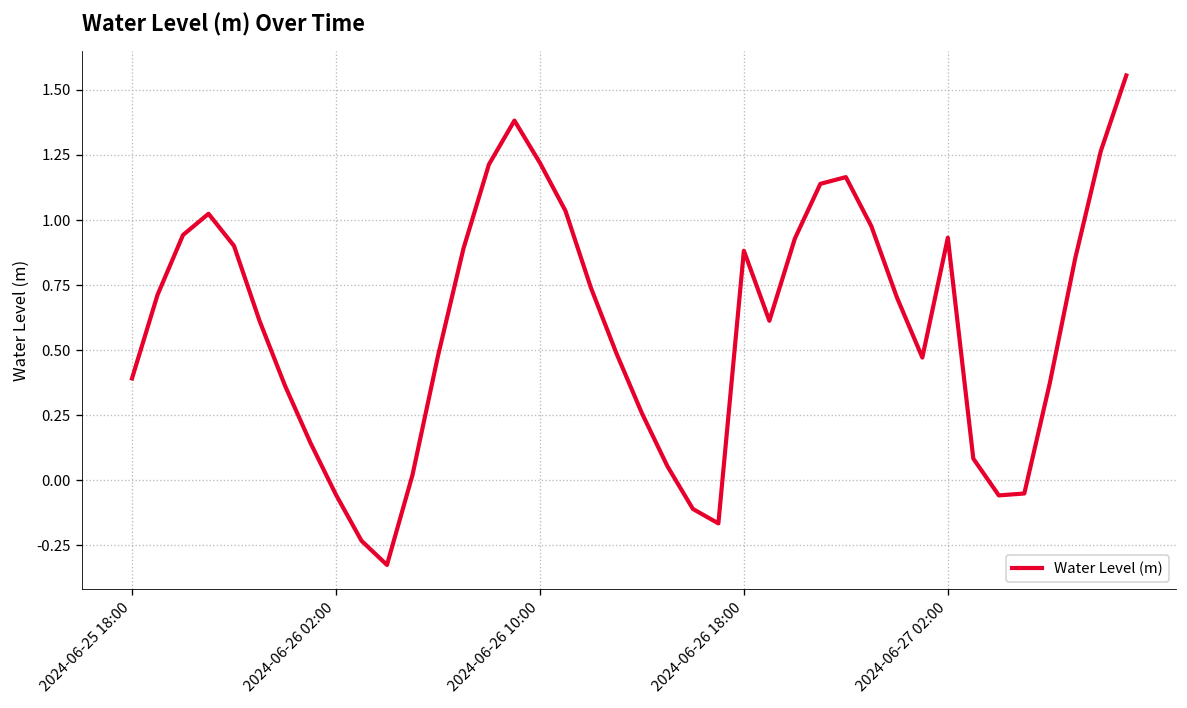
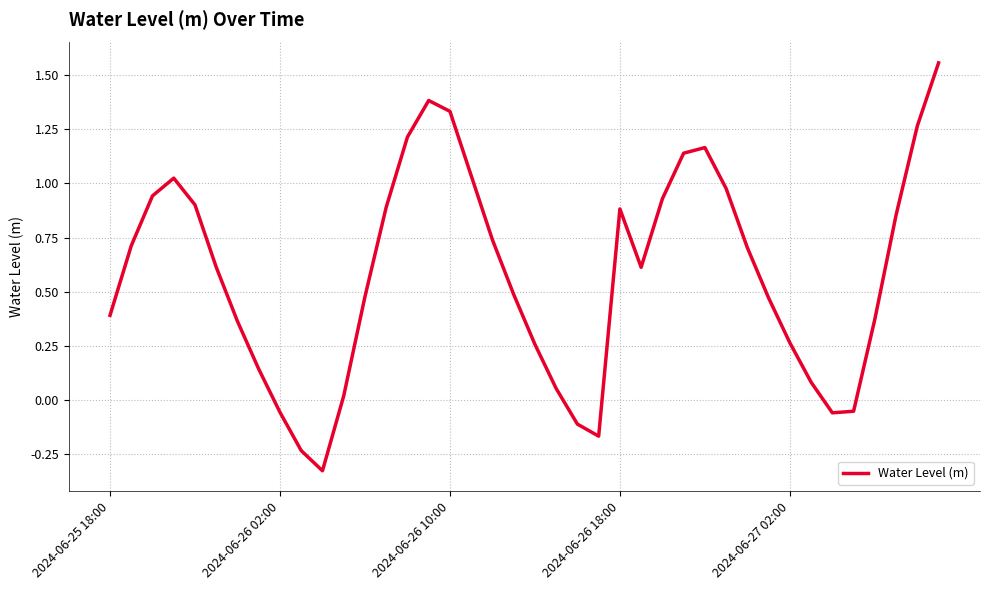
2024-06-26 10:00: 1.22 -> 1.33
2024-06-27 02:00: 0.93 -> 0.26
